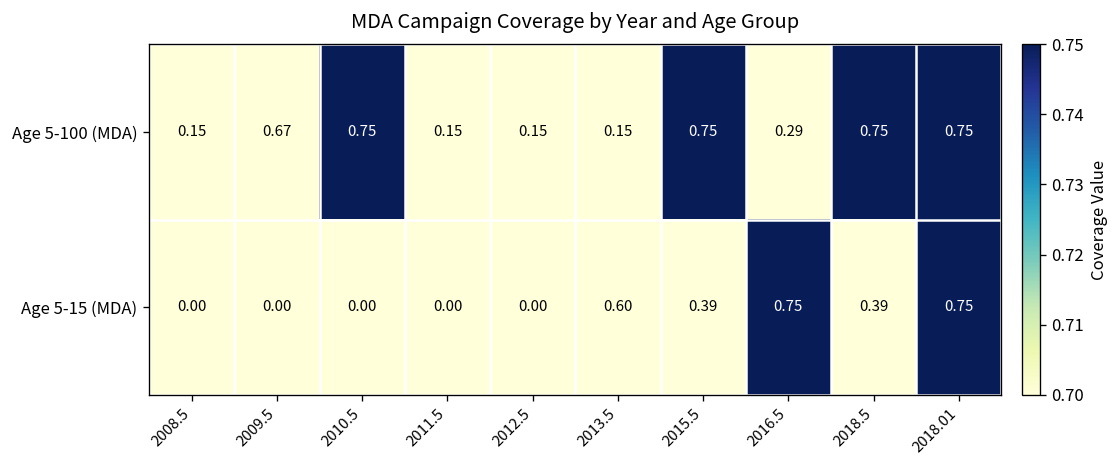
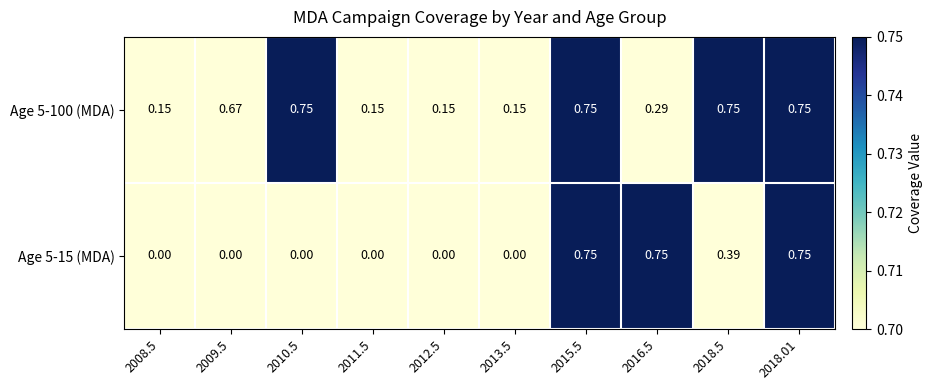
Age 5-15 (MDA), 2013.5: 0.60 -> 0.00
Age 5-15 (MDA), 2015.5: 0.39 -> 0.75
